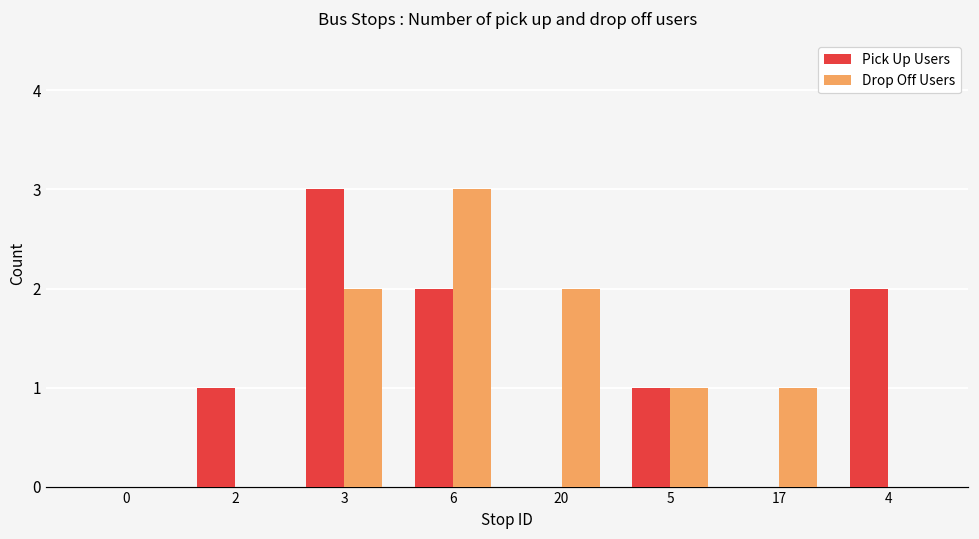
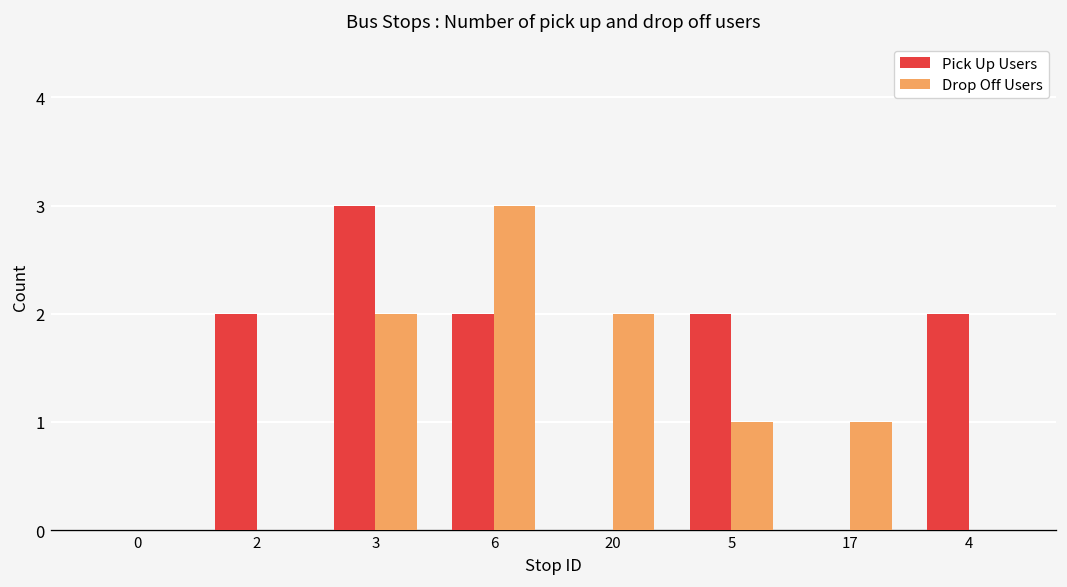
Pick Up Users, 2: 1 -> 2
Pick Up Users, 5: 1 -> 2
